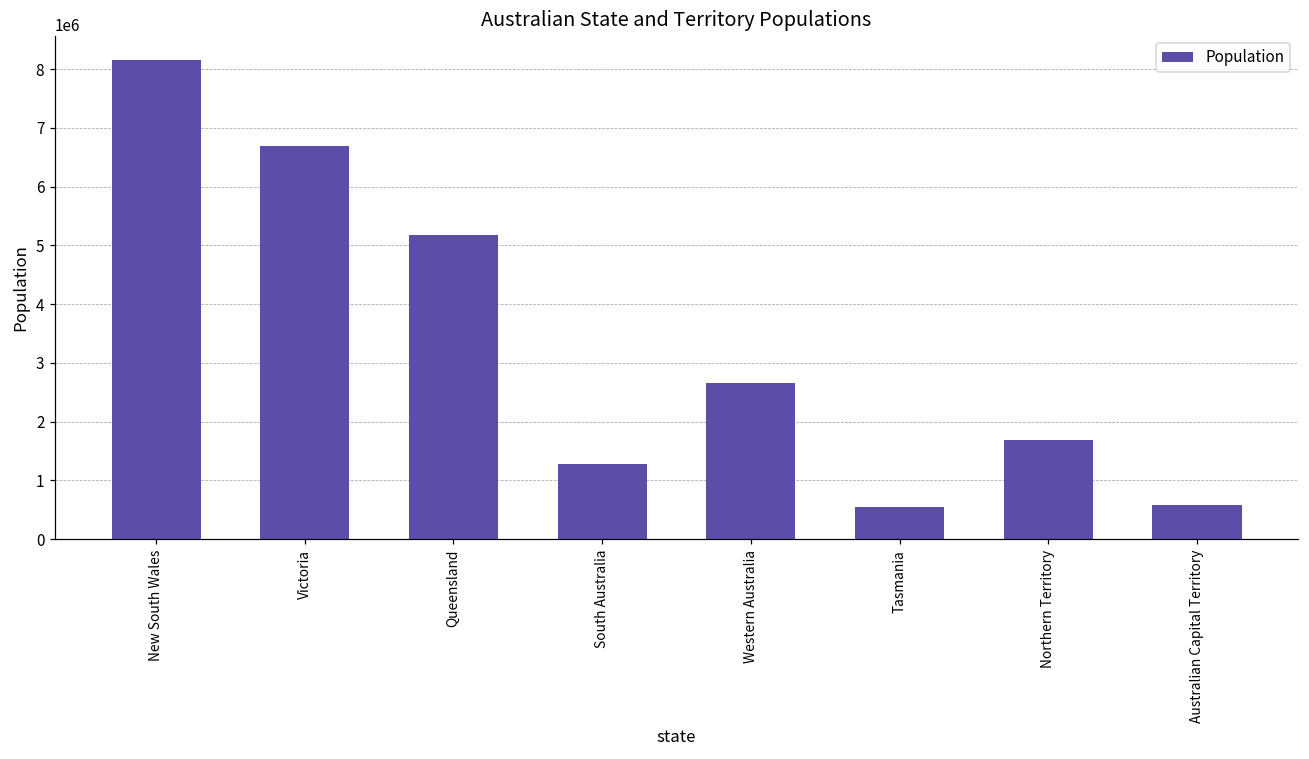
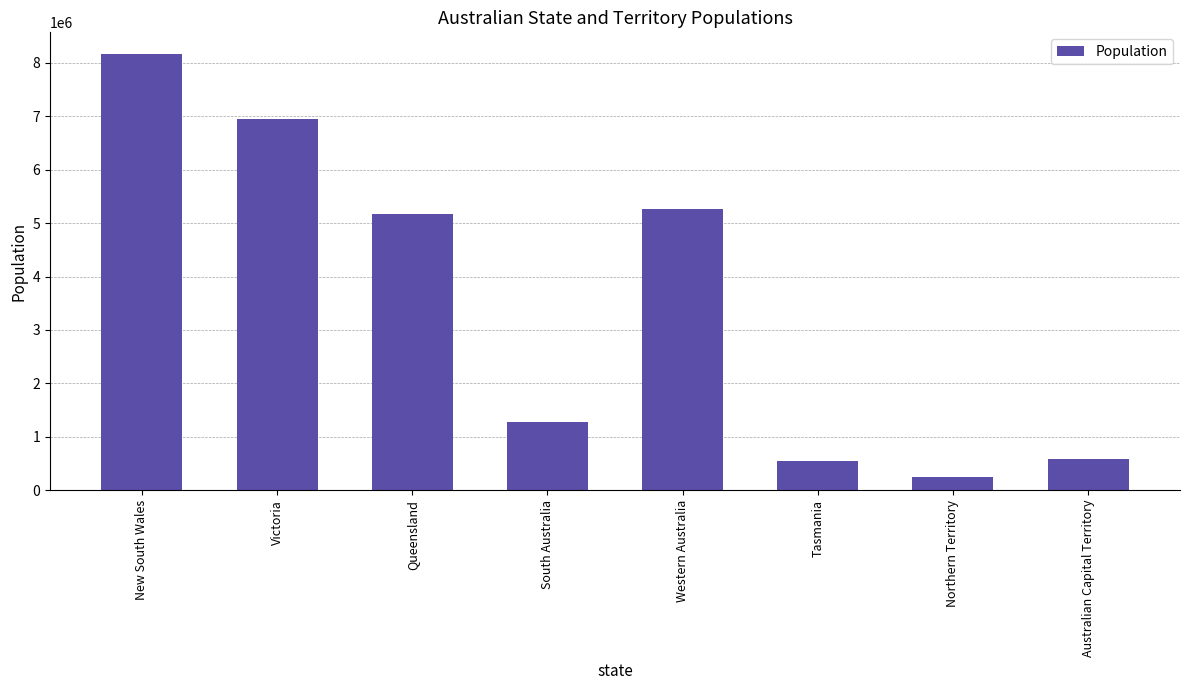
Victoria: 6700000 -> 6900000
Western Australia: 2700000 -> 5300000
Northern Territory: 1700000 -> 200000
